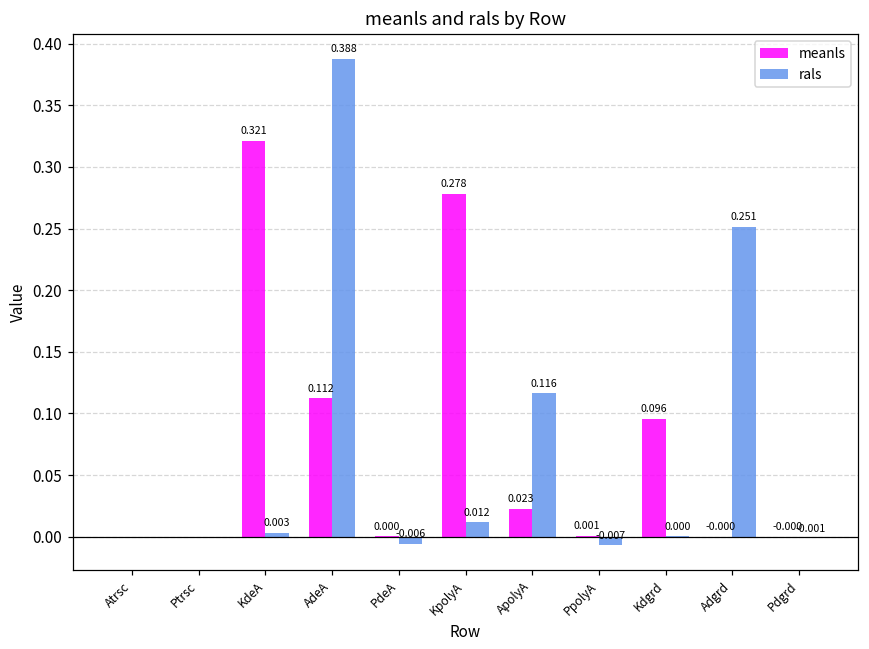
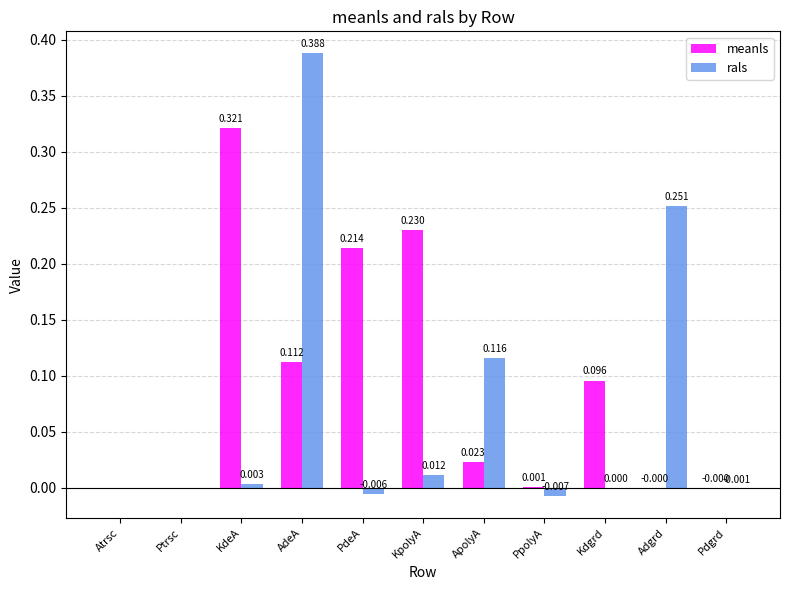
meanls, PdeA: 0.000 -> 0.214
meanls, KpolyA: 0.278 -> 0.230
